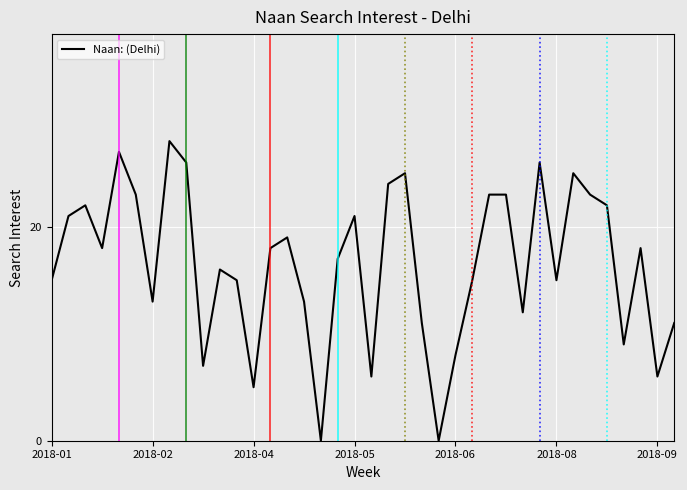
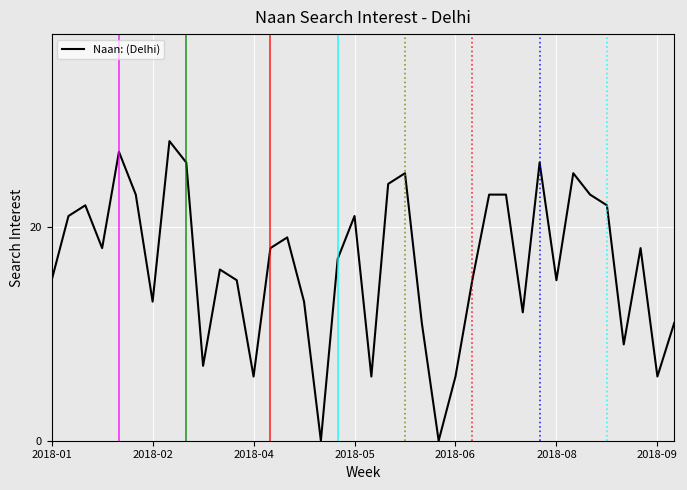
2018-04: 5 -> 6
2018-06: 8 -> 6
